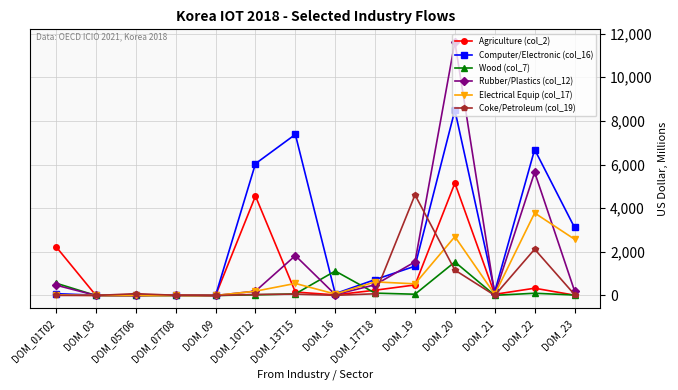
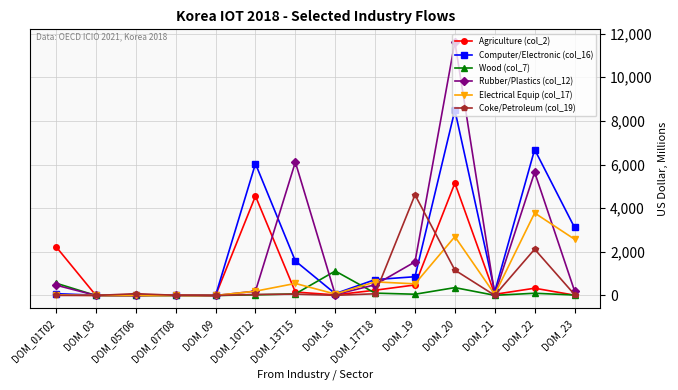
Computer/Electronic (col_16), DOM_13T15: 7,400 -> 1,600
Rubber/Plastics (col_12), DOM_13T15: 1,800 -> 6,100
Computer/Electronic (col_16), DOM_19: 1,300 -> 900
Wood (col_7), DOM_20: 1,500 -> 400
